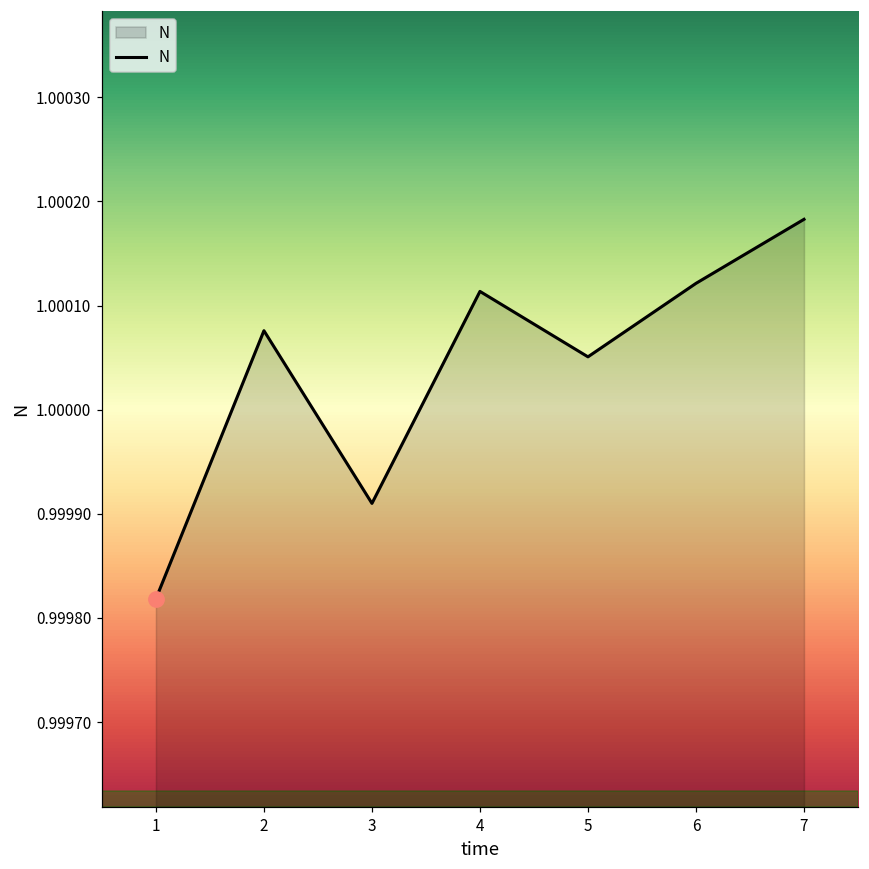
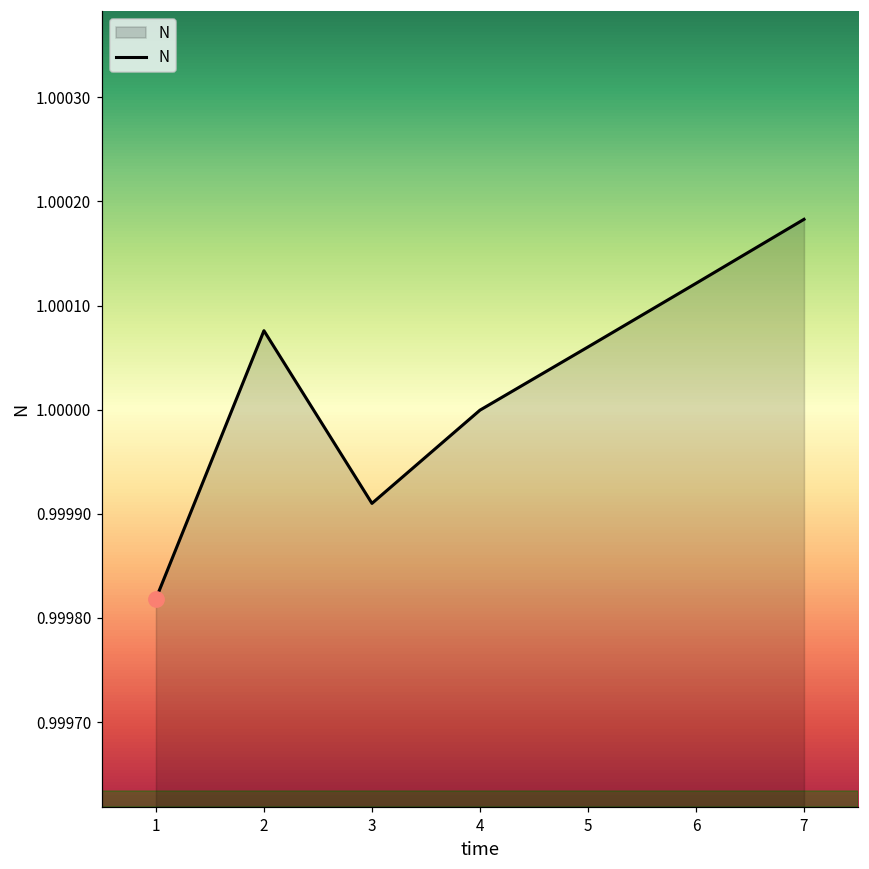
N, 4: 1.00011 -> 1.00000
N, 5: 1.00005 -> 1.00006
